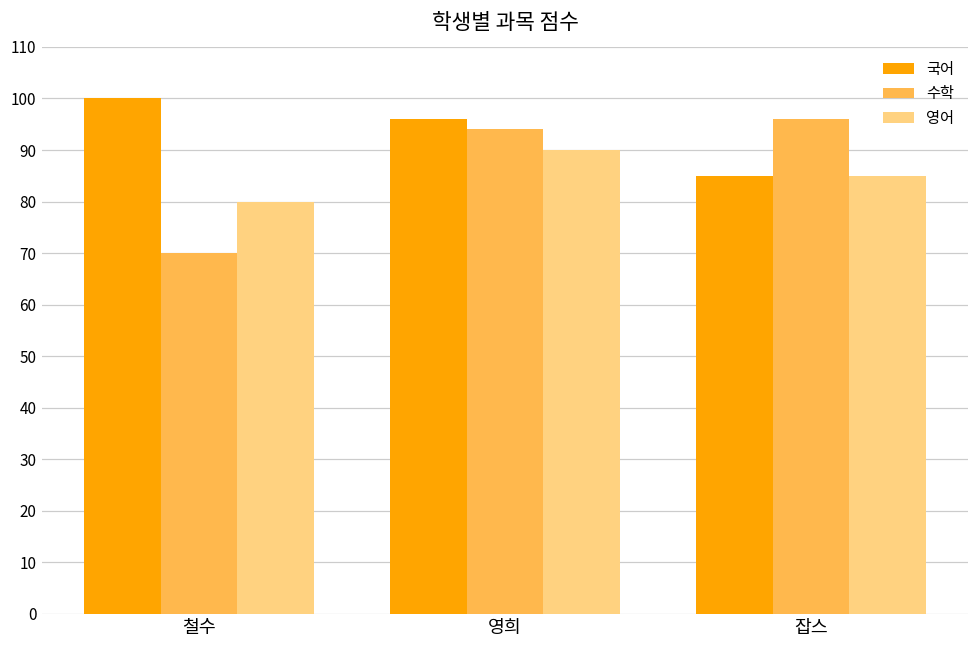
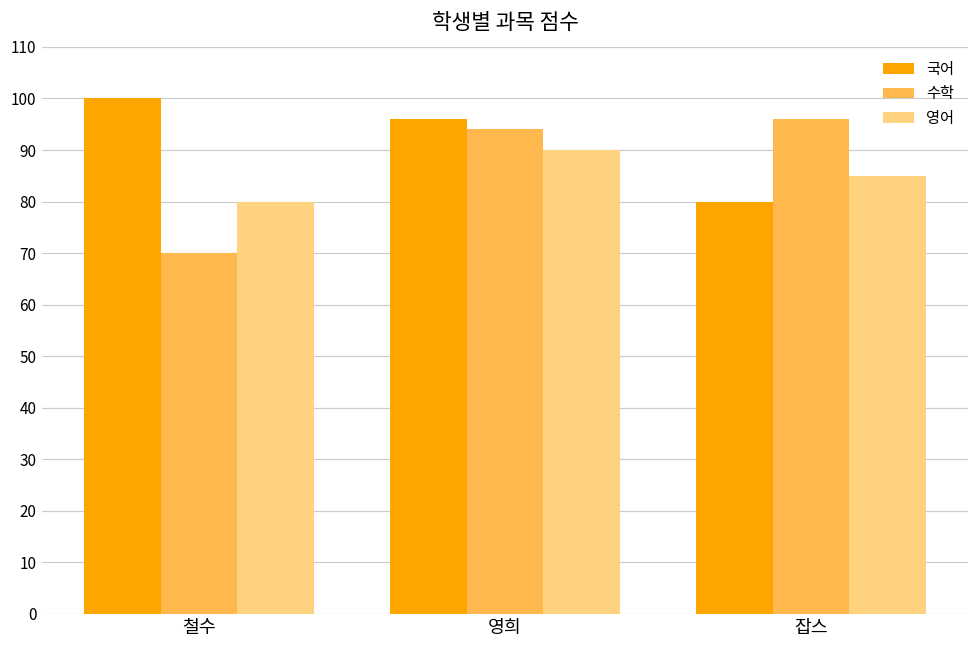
국어, 잡스: 85 -> 80
